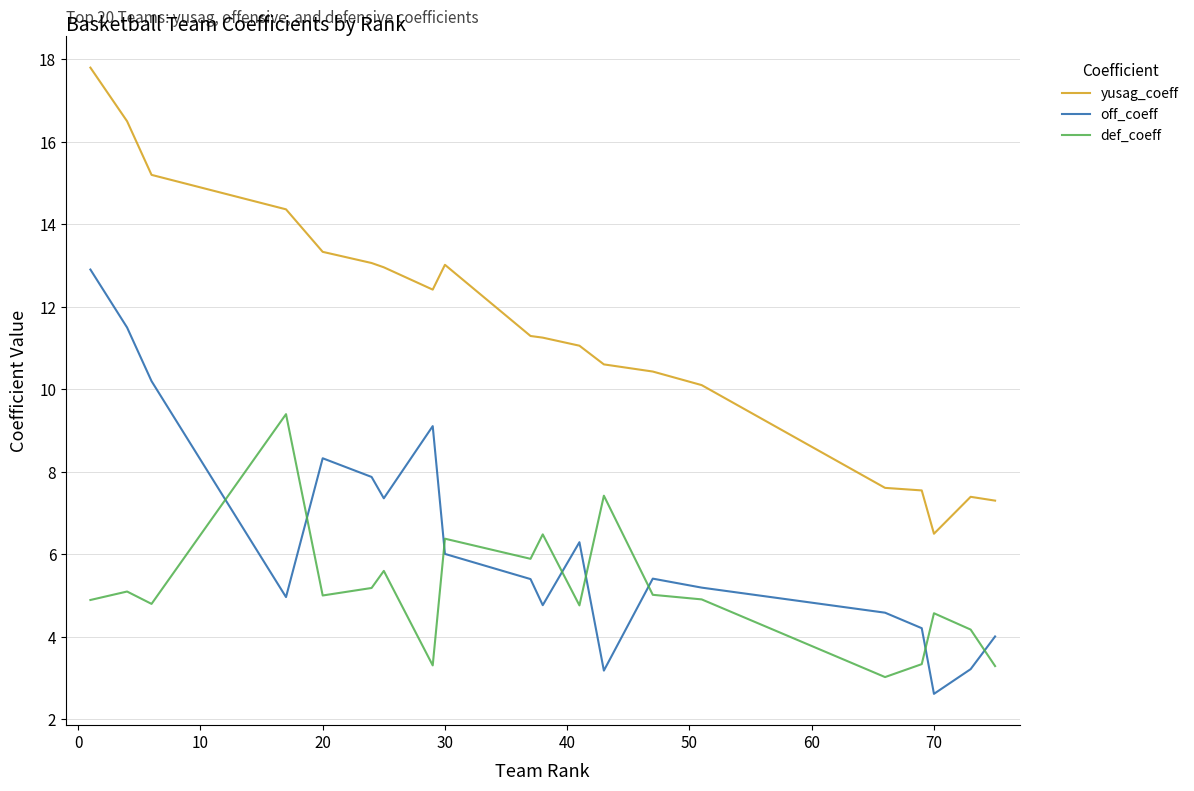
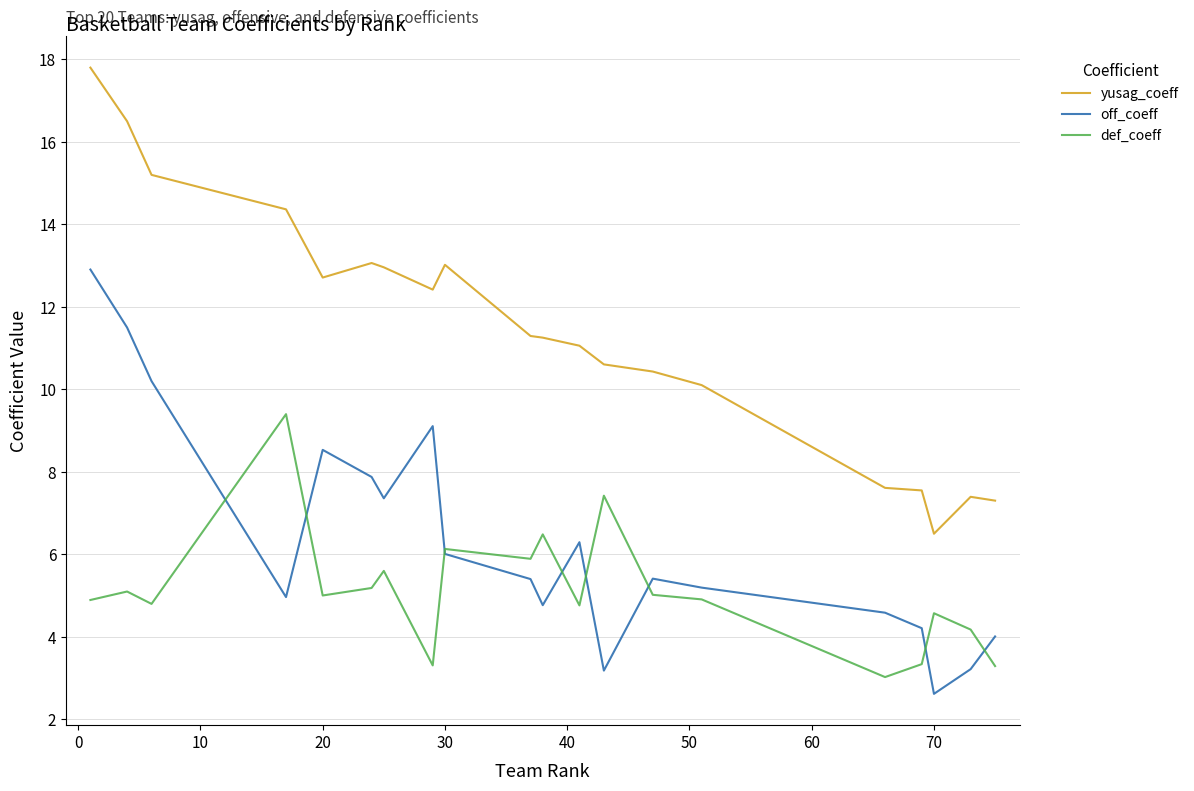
yusag_coeff, 20: 13.3 -> 12.7
off_coeff, 20: 8.3 -> 8.5
def_coeff, 30: 6.4 -> 6.1
